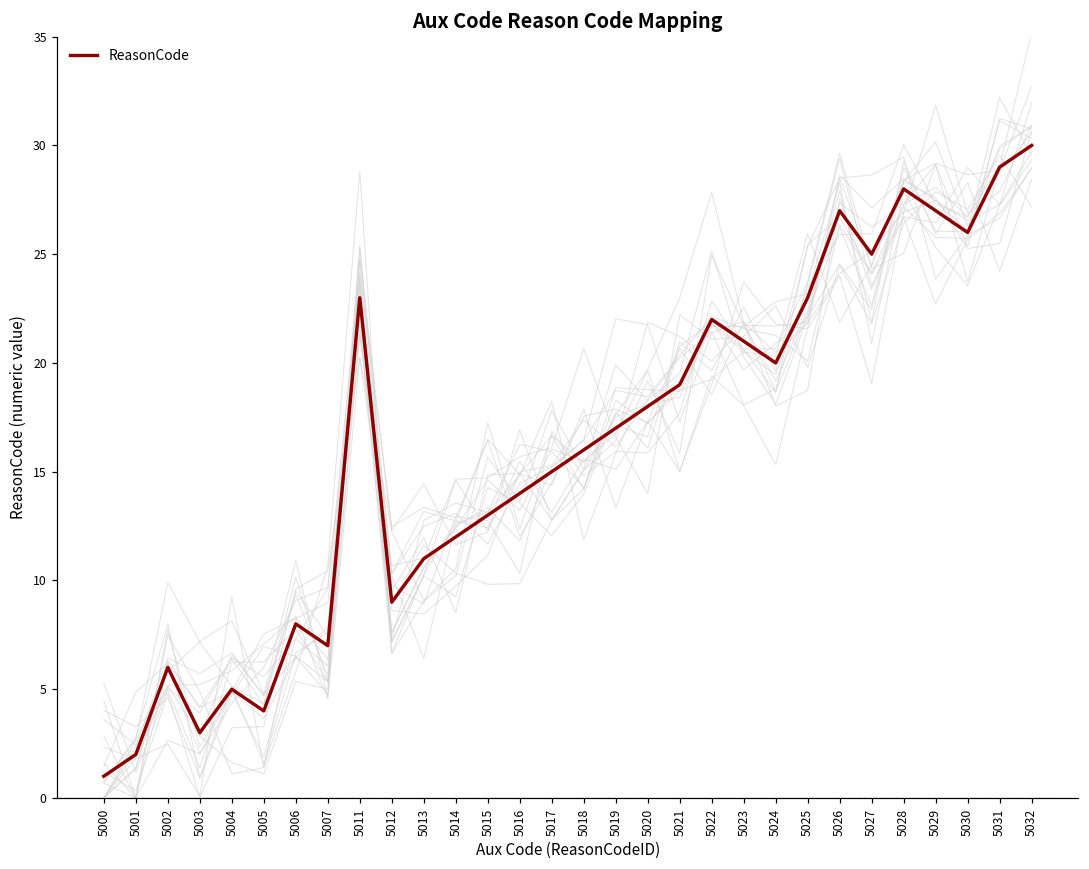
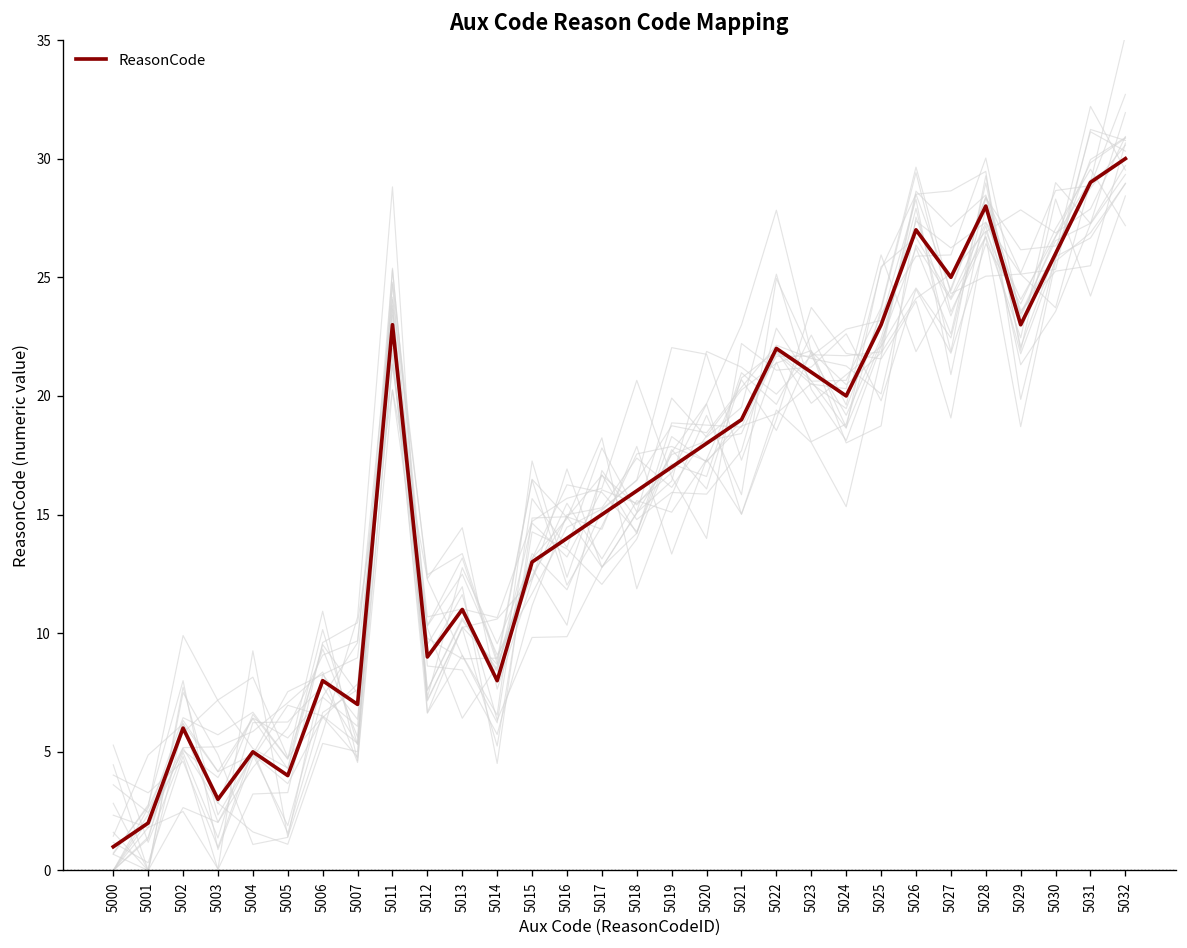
ReasonCode, 5014: 12 -> 8
ReasonCode, 5029: 27 -> 23
